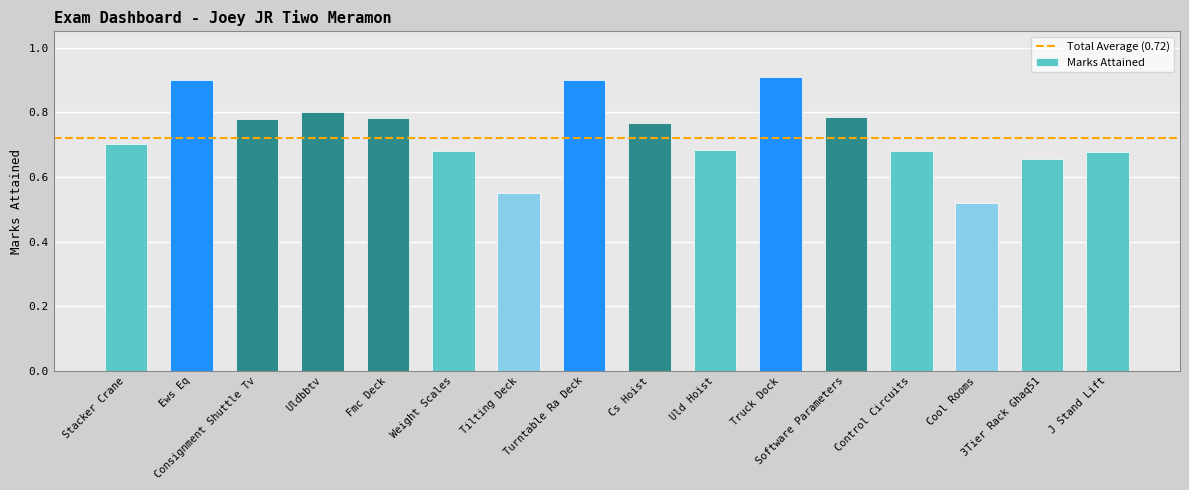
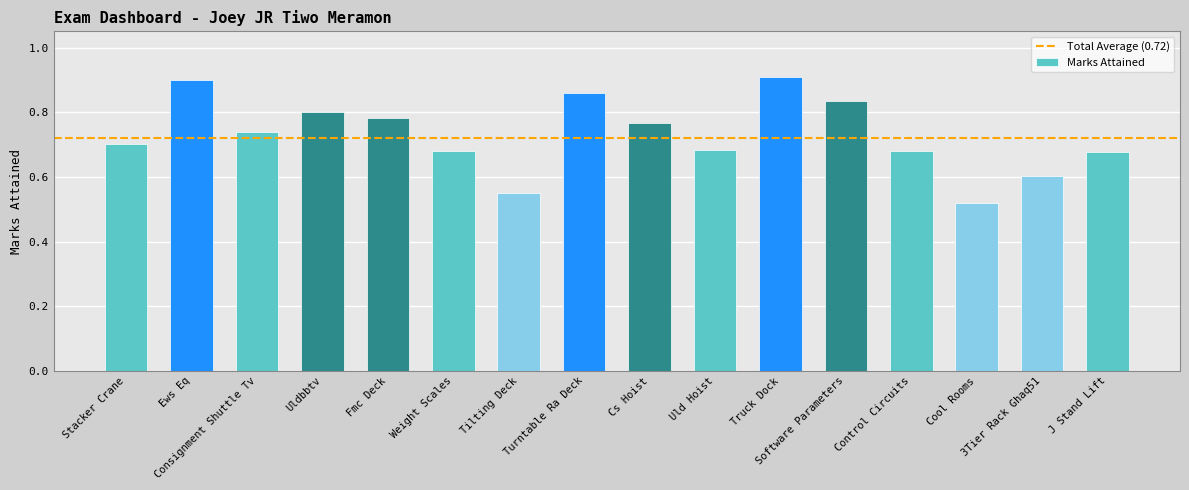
Consignment Shuttle Tv: 0.78 -> 0.74
Turntable Ra Deck: 0.90 -> 0.86
Software Parameters: 0.79 -> 0.84
3Tier Rack Ghaq51: 0.66 -> 0.60
